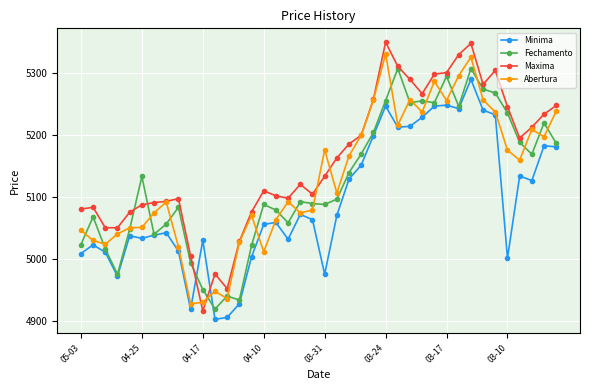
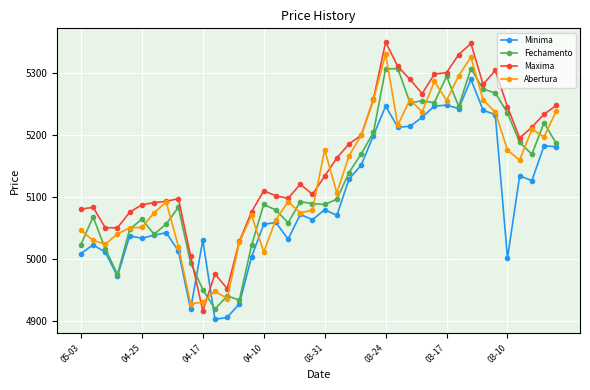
Fechamento, 04-25: 5130 -> 5060
Minima, 03-31: 4980 -> 5080
Fechamento, 03-24: 5260 -> 5310
